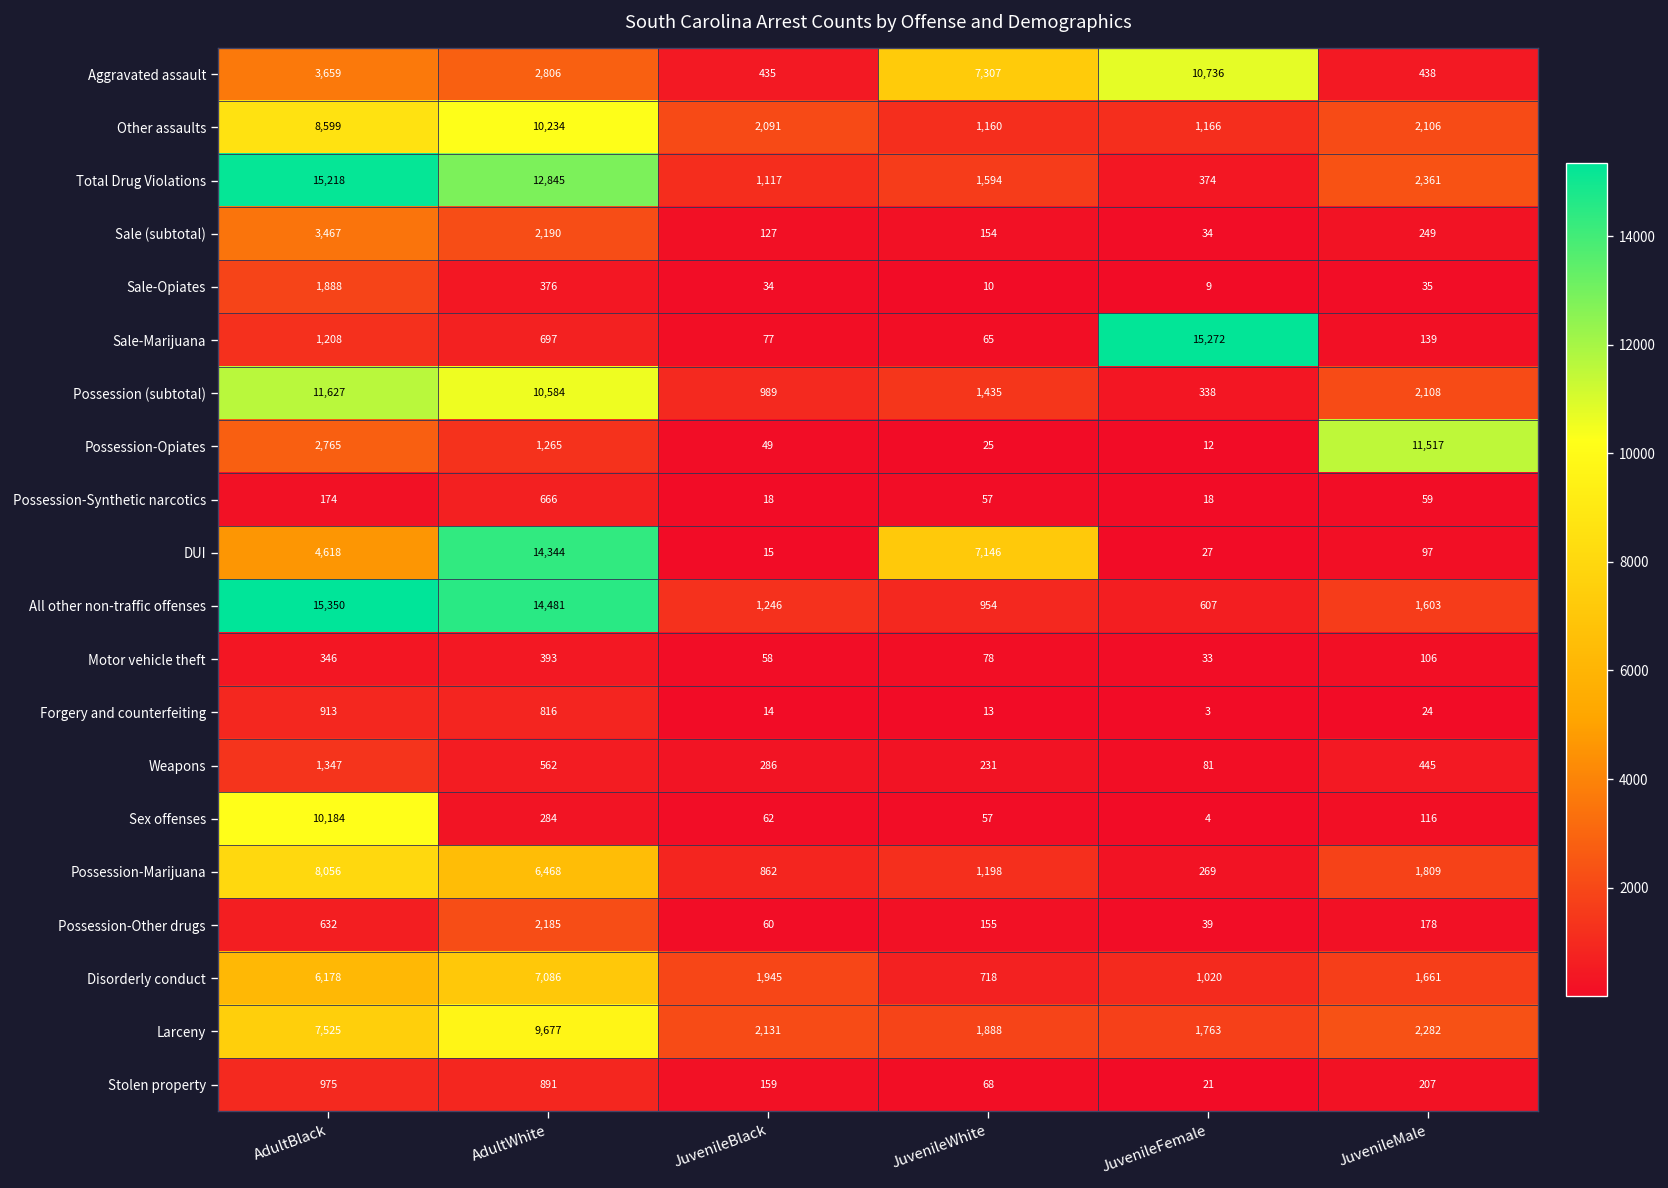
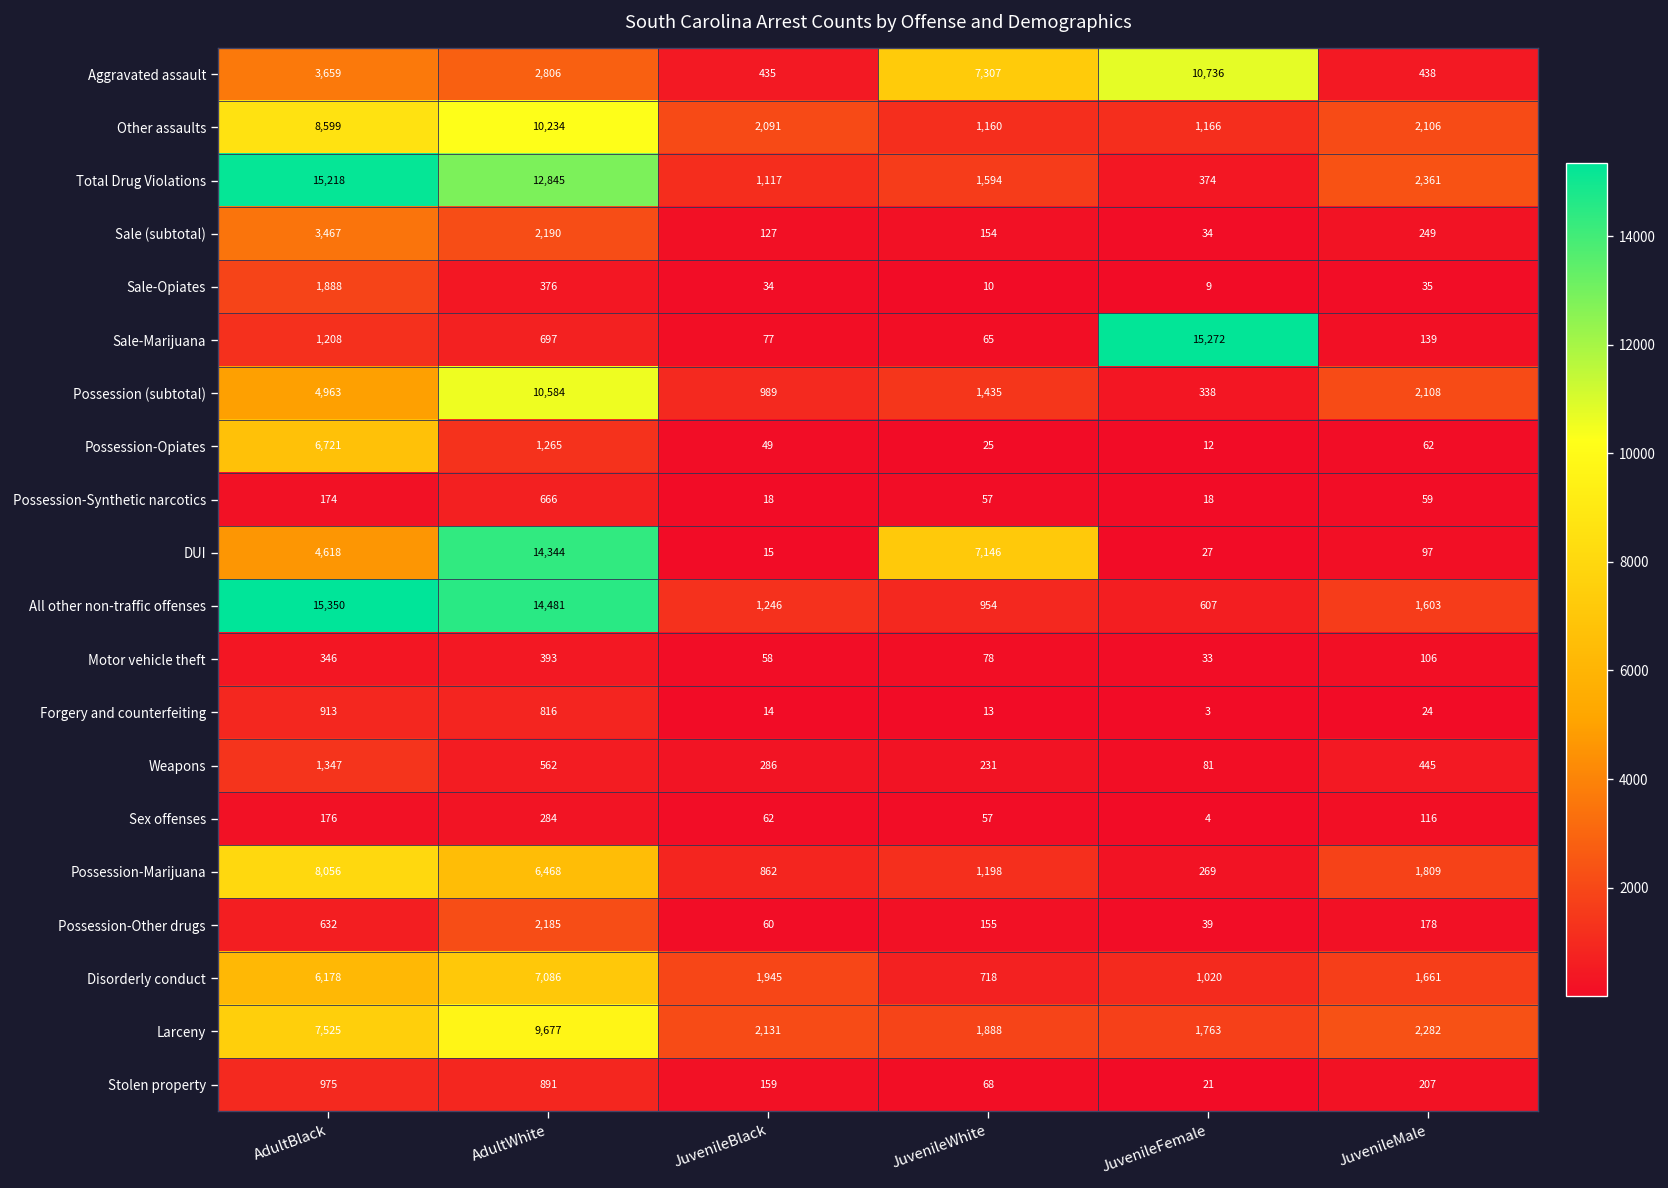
Possession (subtotal), AdultBlack: 11,627 -> 4,963
Possession-Opiates, AdultBlack: 2,765 -> 6,721
Possession-Opiates, JuvenileMale: 11,517 -> 62
Sex offenses, AdultBlack: 10,184 -> 176
